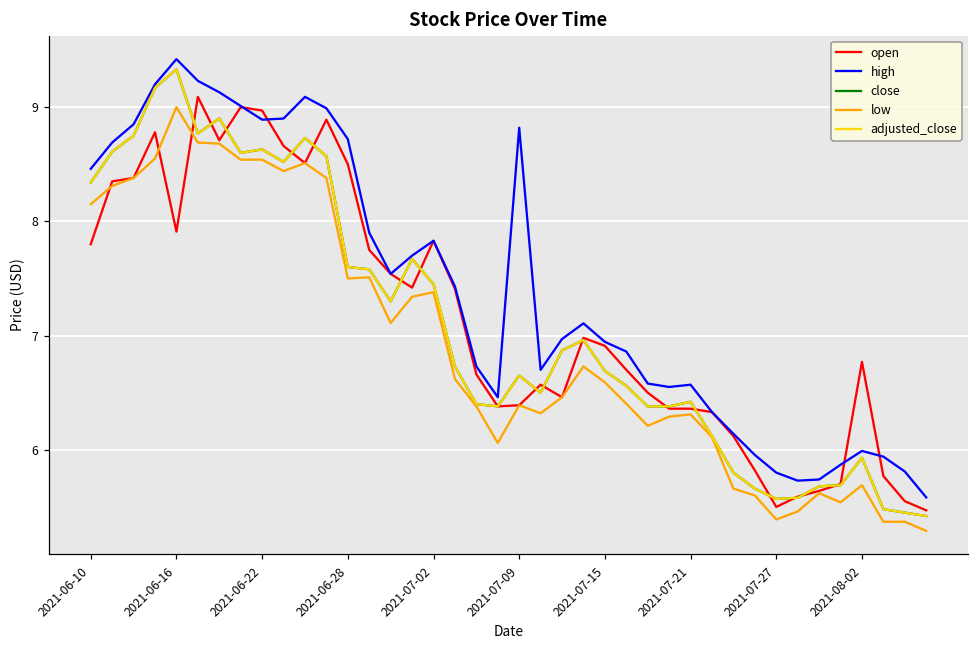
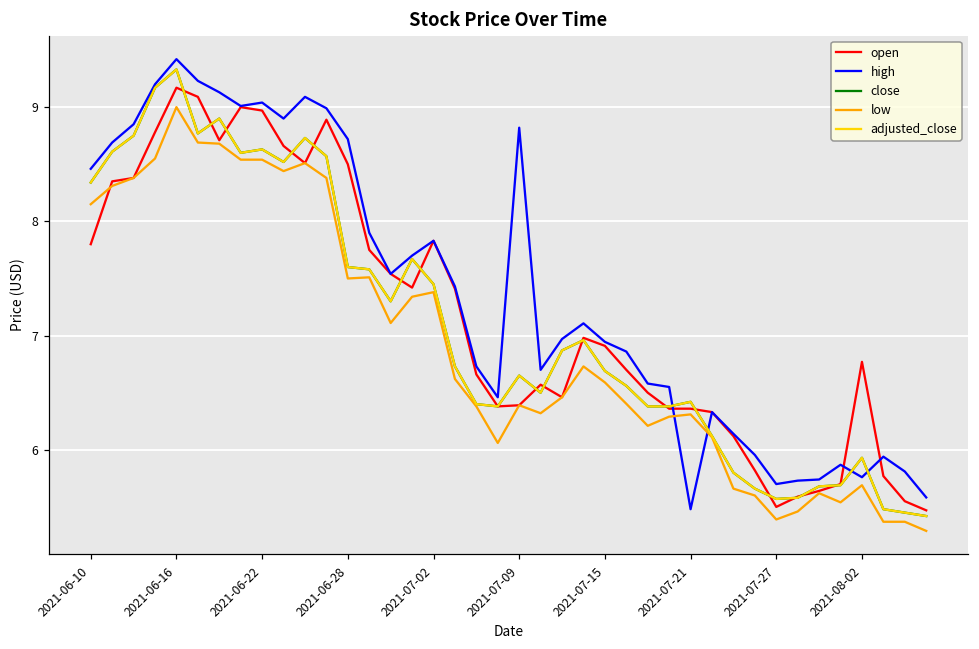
open, 2021-06-16: 7.91 -> 9.17
high, 2021-06-22: 8.89 -> 9.04
high, 2021-07-21: 6.57 -> 5.48
high, 2021-07-27: 5.8 -> 5.7
high, 2021-08-02: 5.99 -> 5.76
